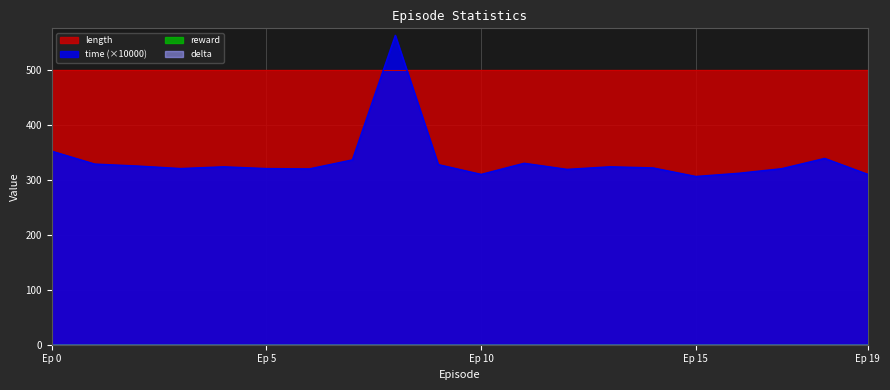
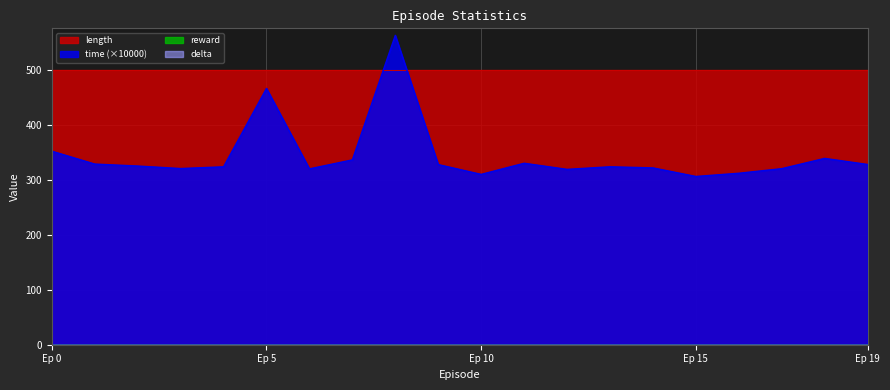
time (×10000), Ep 5: 320 -> 470
time (×10000), Ep 19: 310 -> 330
